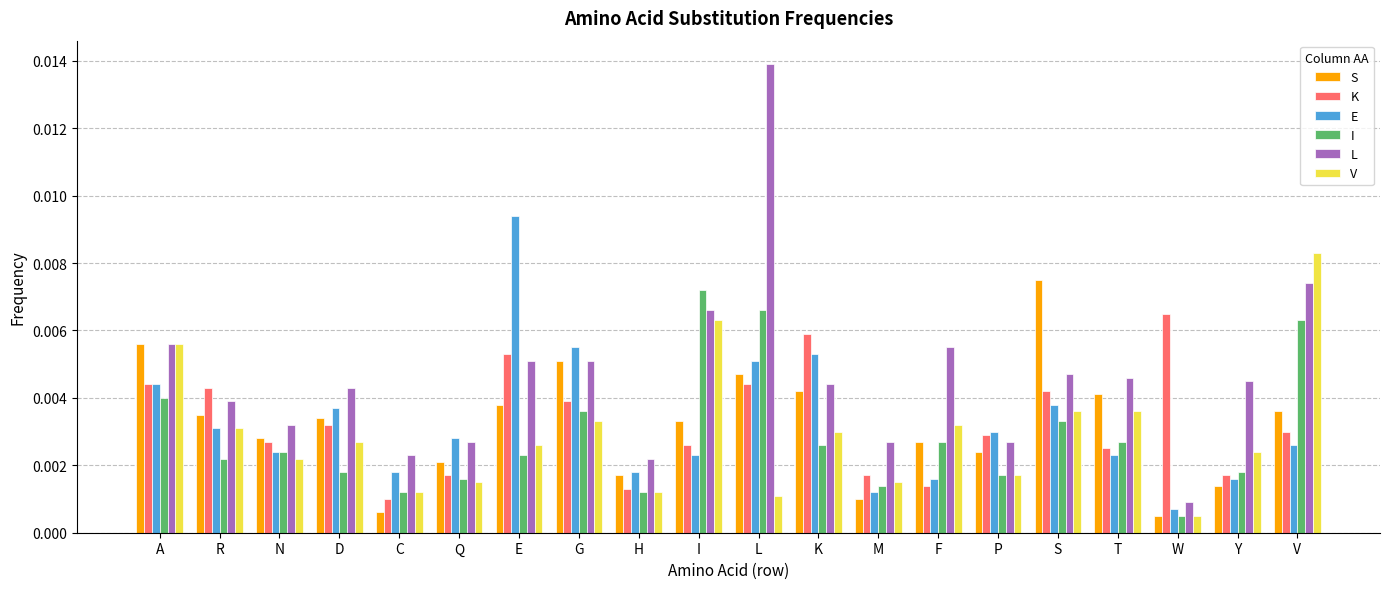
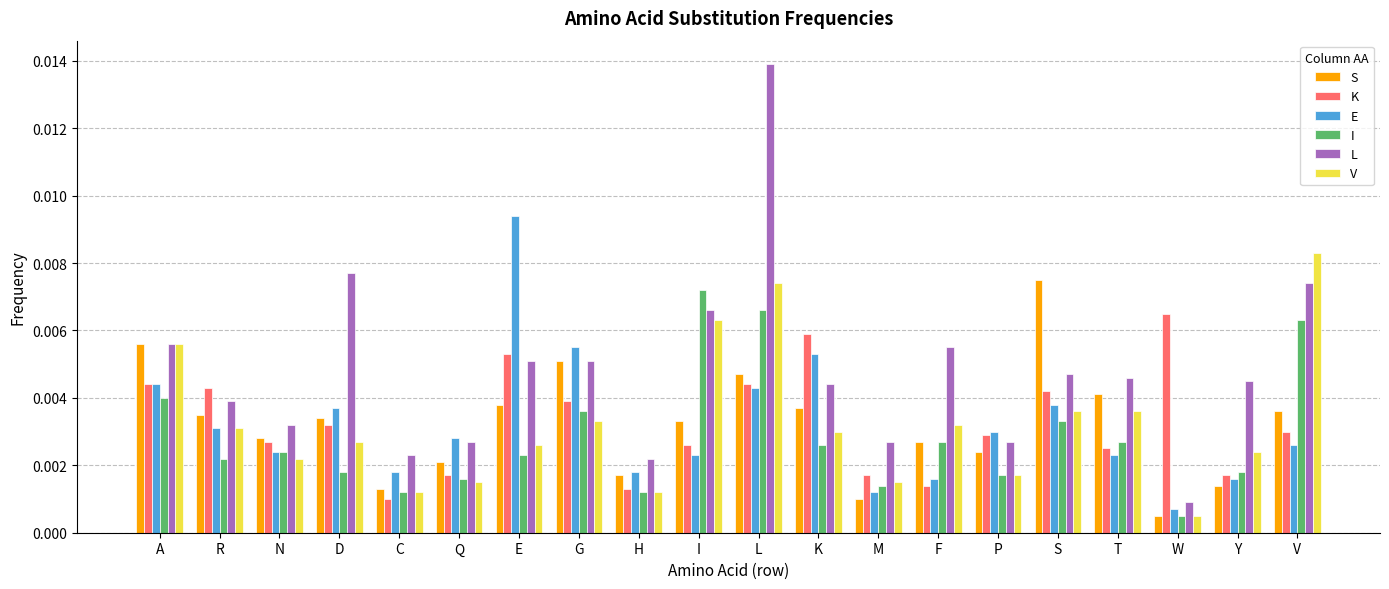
L, D: 0.0043 -> 0.0077
S, C: 0.0006 -> 0.0013
E, L: 0.0051 -> 0.0043
V, L: 0.0011 -> 0.0074
S, K: 0.0042 -> 0.0037
